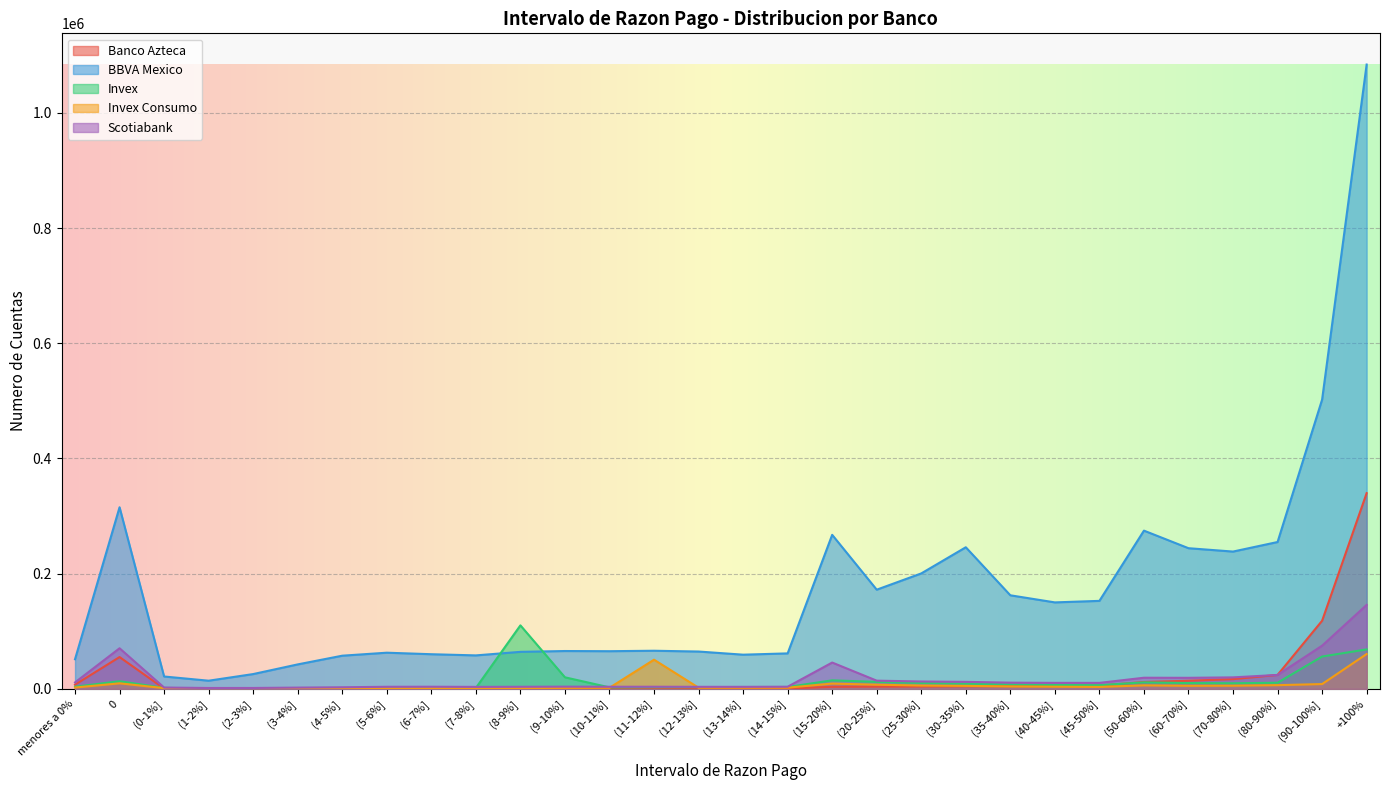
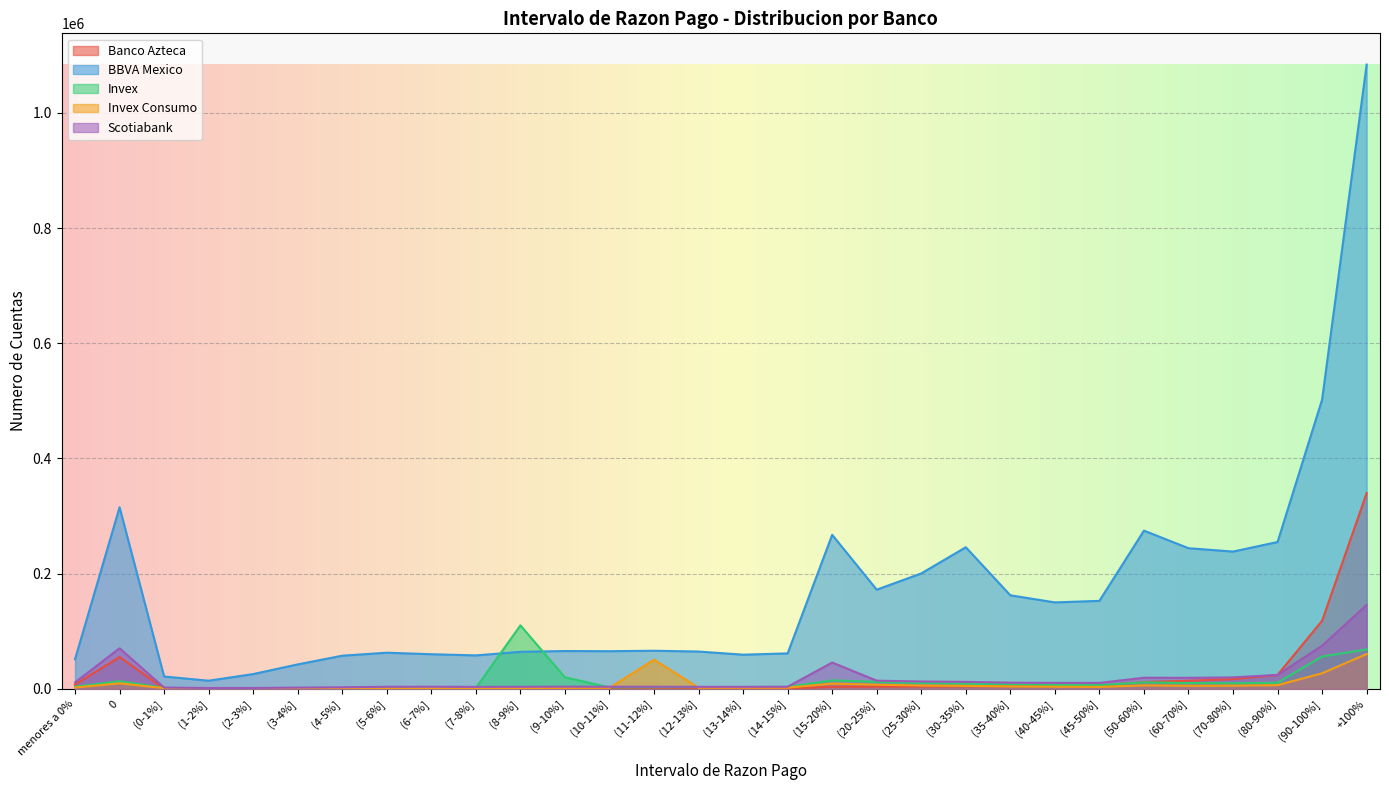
Invex Consumo, (90-100%]: 10000 -> 30000
